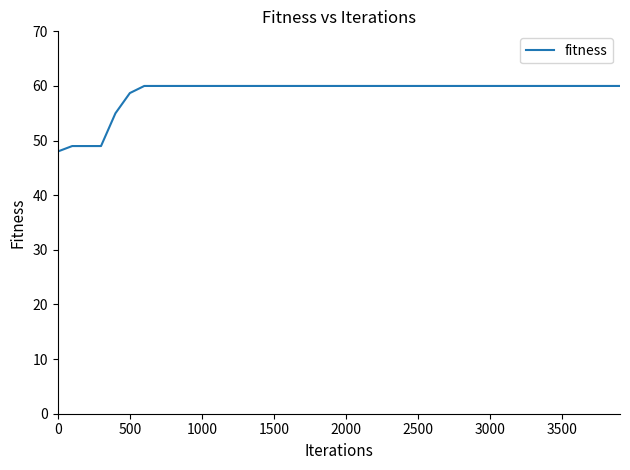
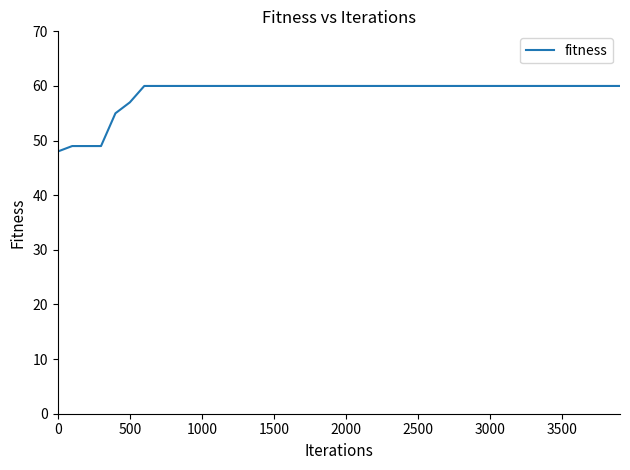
500: 59 -> 57
